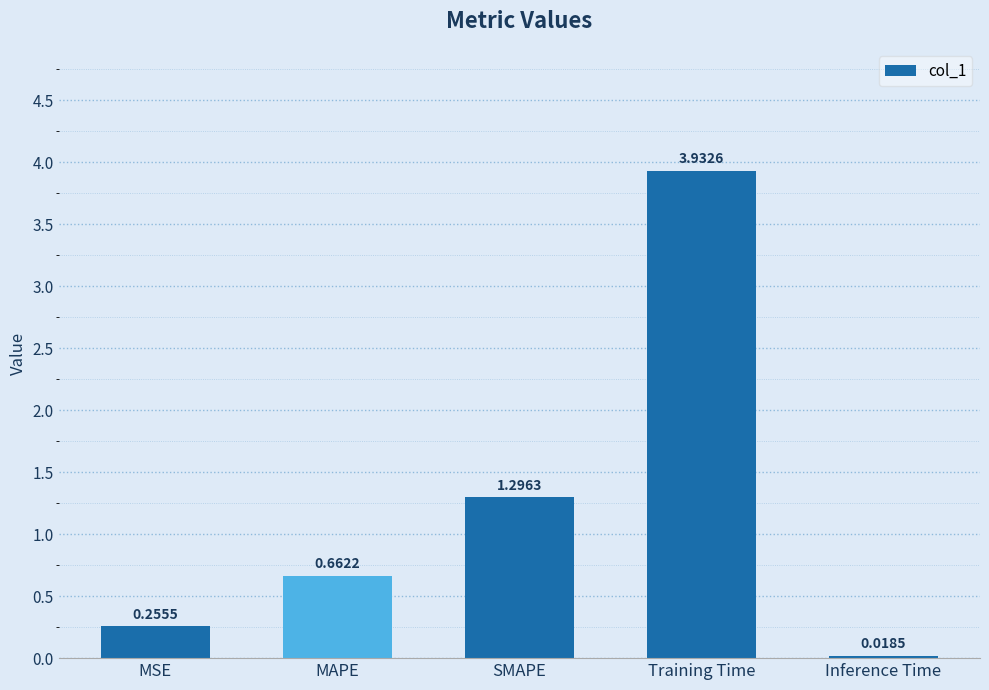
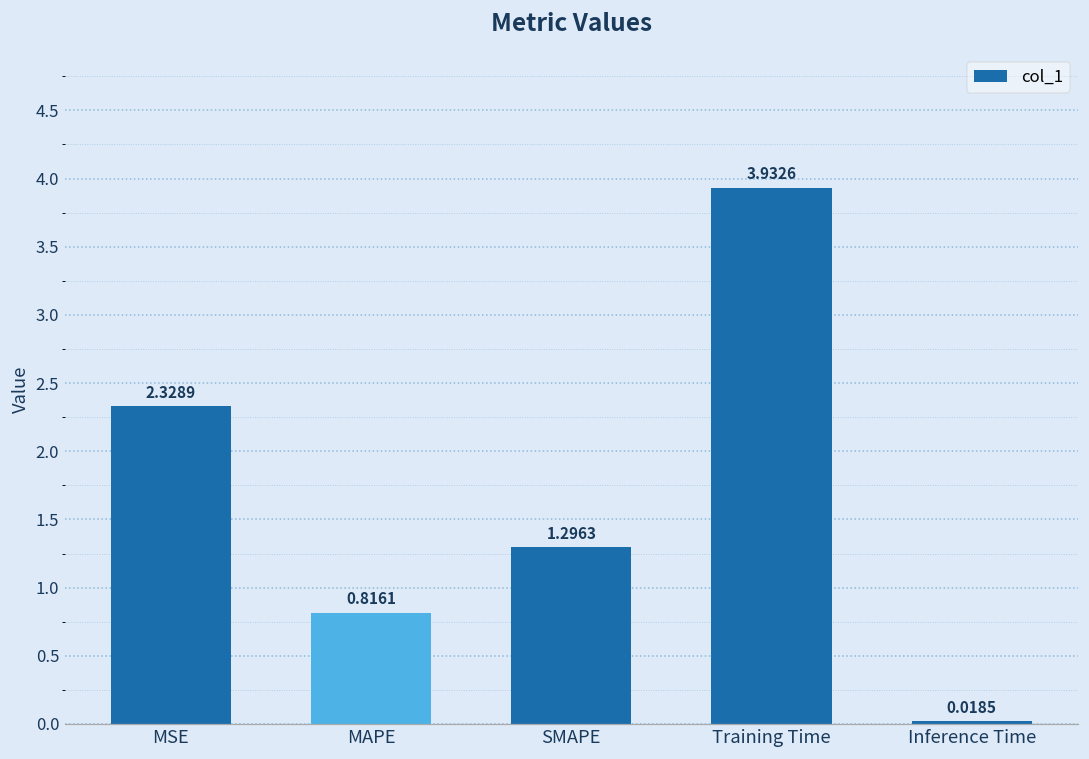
MSE: 0.2555 -> 2.3289
MAPE: 0.6622 -> 0.8161
